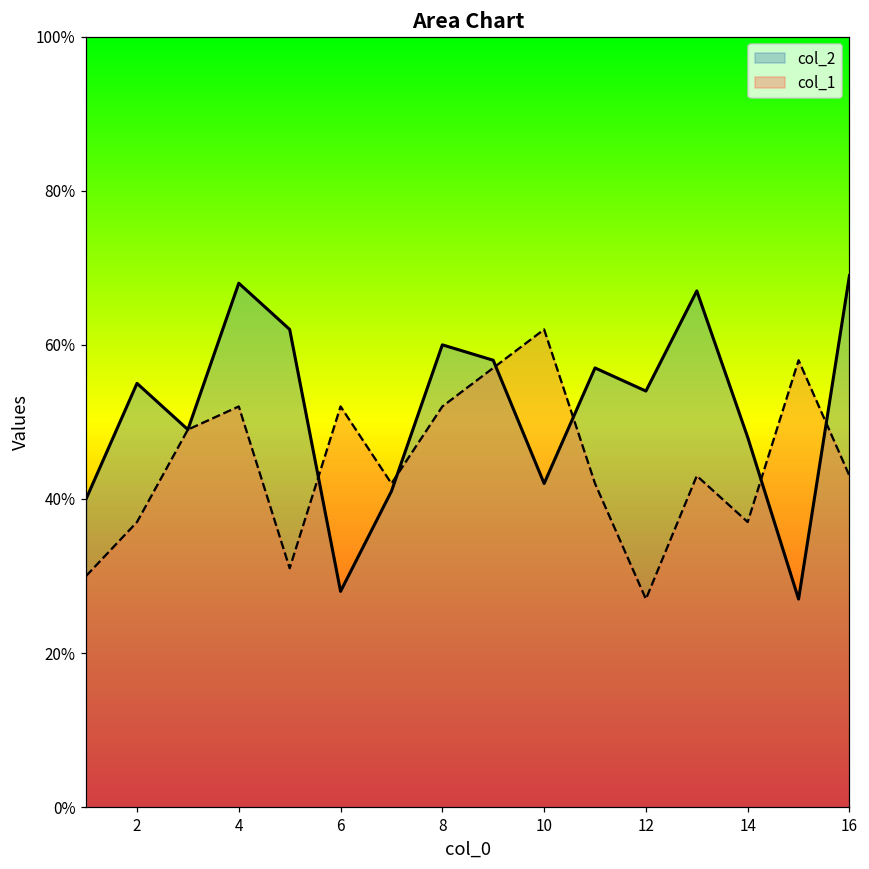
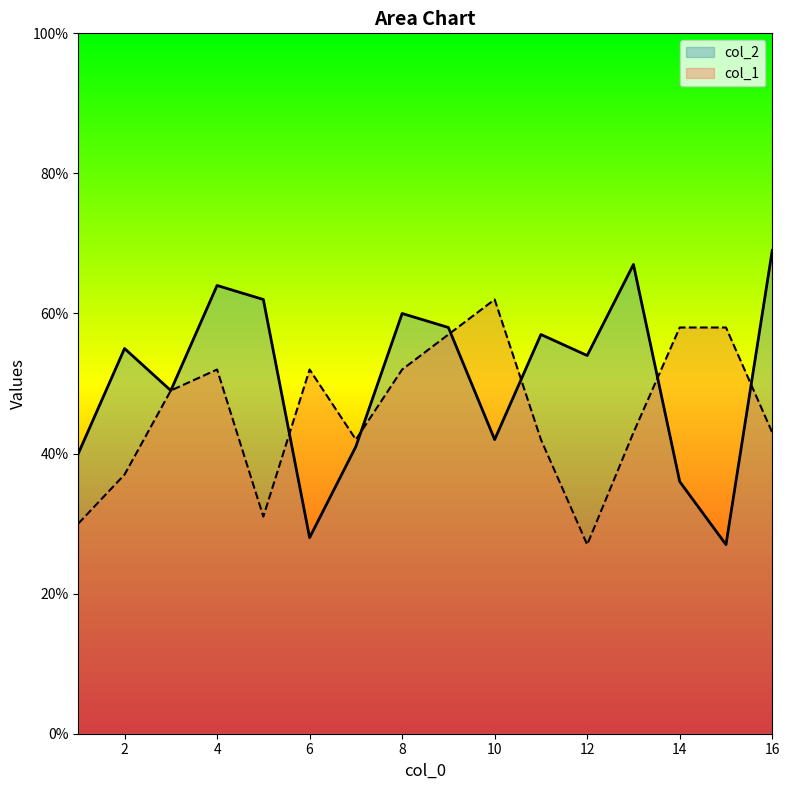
col_2, 4: 68% -> 64%
col_2, 14: 48% -> 36%
col_1, 14: 37% -> 58%
